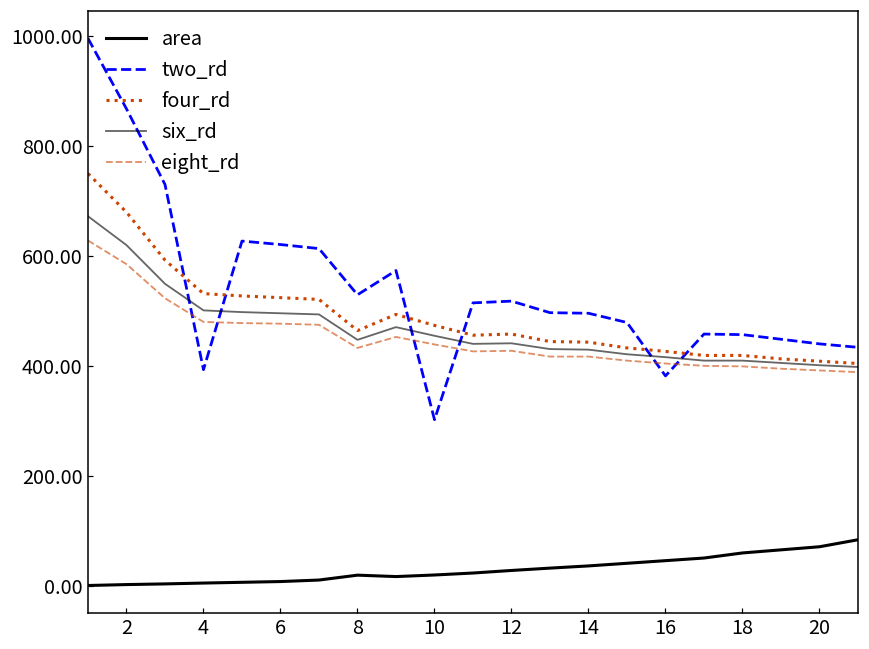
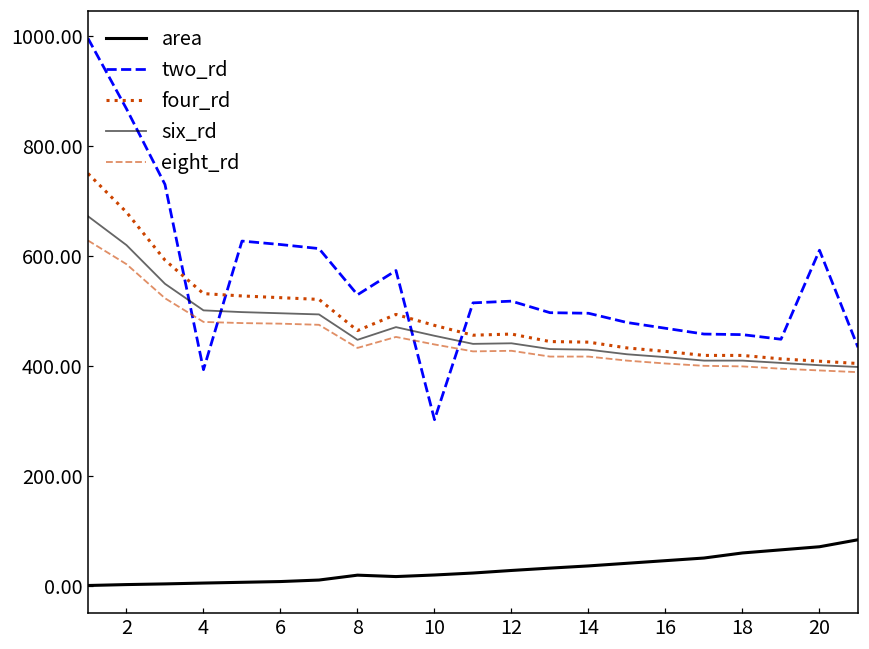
two_rd, 16: 380 -> 470
two_rd, 20: 440 -> 610
